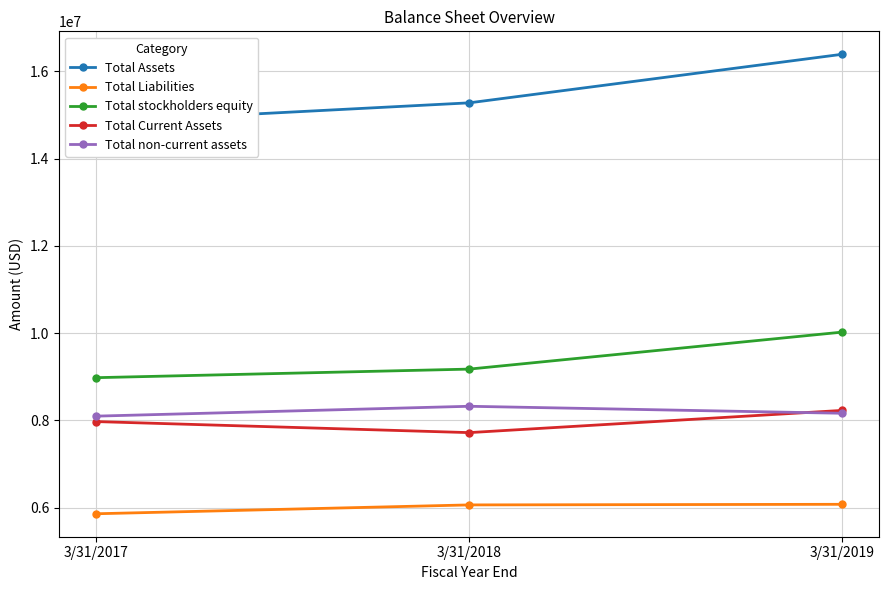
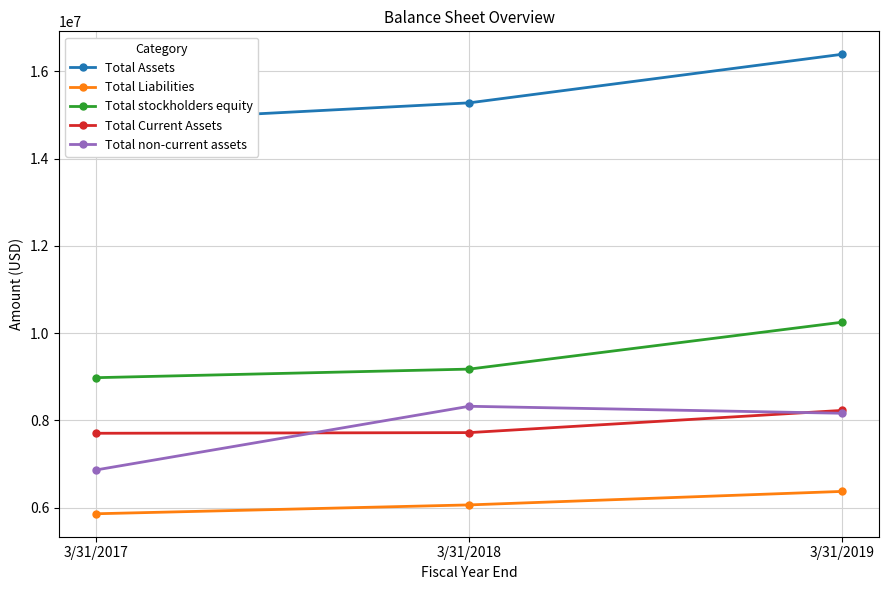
Total Current Assets, 3/31/2017: 8000000 -> 7700000
Total non-current assets, 3/31/2017: 8100000 -> 6900000
Total Liabilities, 3/31/2019: 6100000 -> 6400000
Total stockholders equity, 3/31/2019: 10000000 -> 10200000
